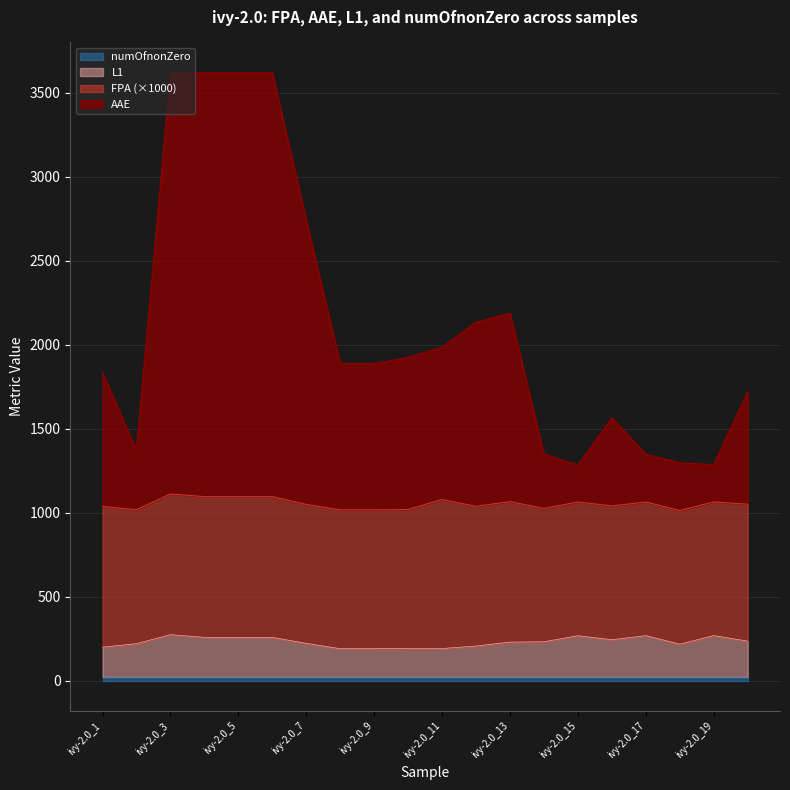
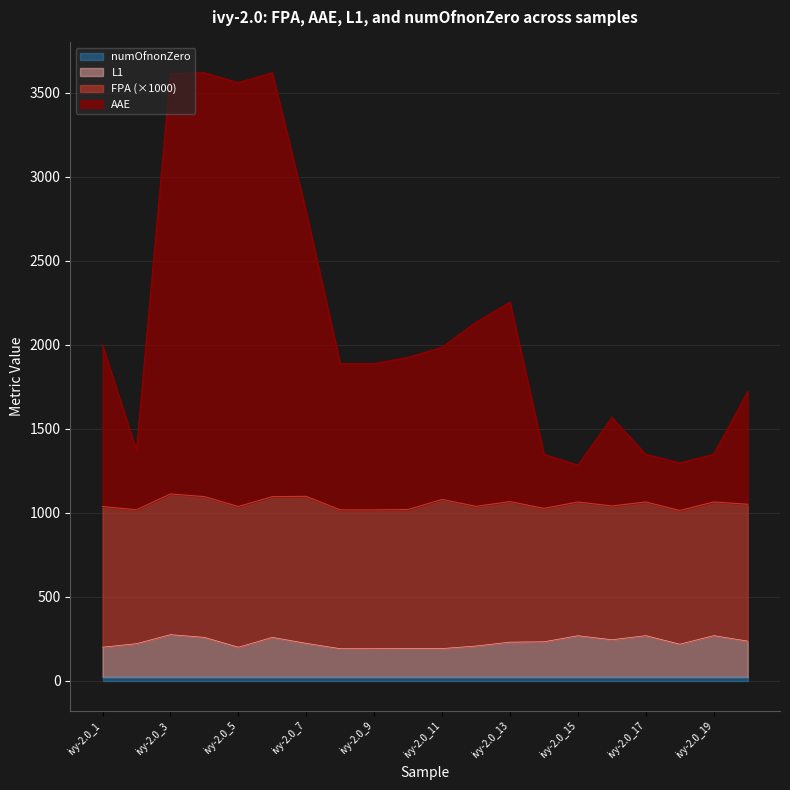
AAE, ivy-2.0_1: 800 -> 960
L1, ivy-2.0_5: 260 -> 200
FPA (×1000), ivy-2.0_7: 830 -> 880
AAE, ivy-2.0_13: 1120 -> 1190
AAE, ivy-2.0_19: 220 -> 280
